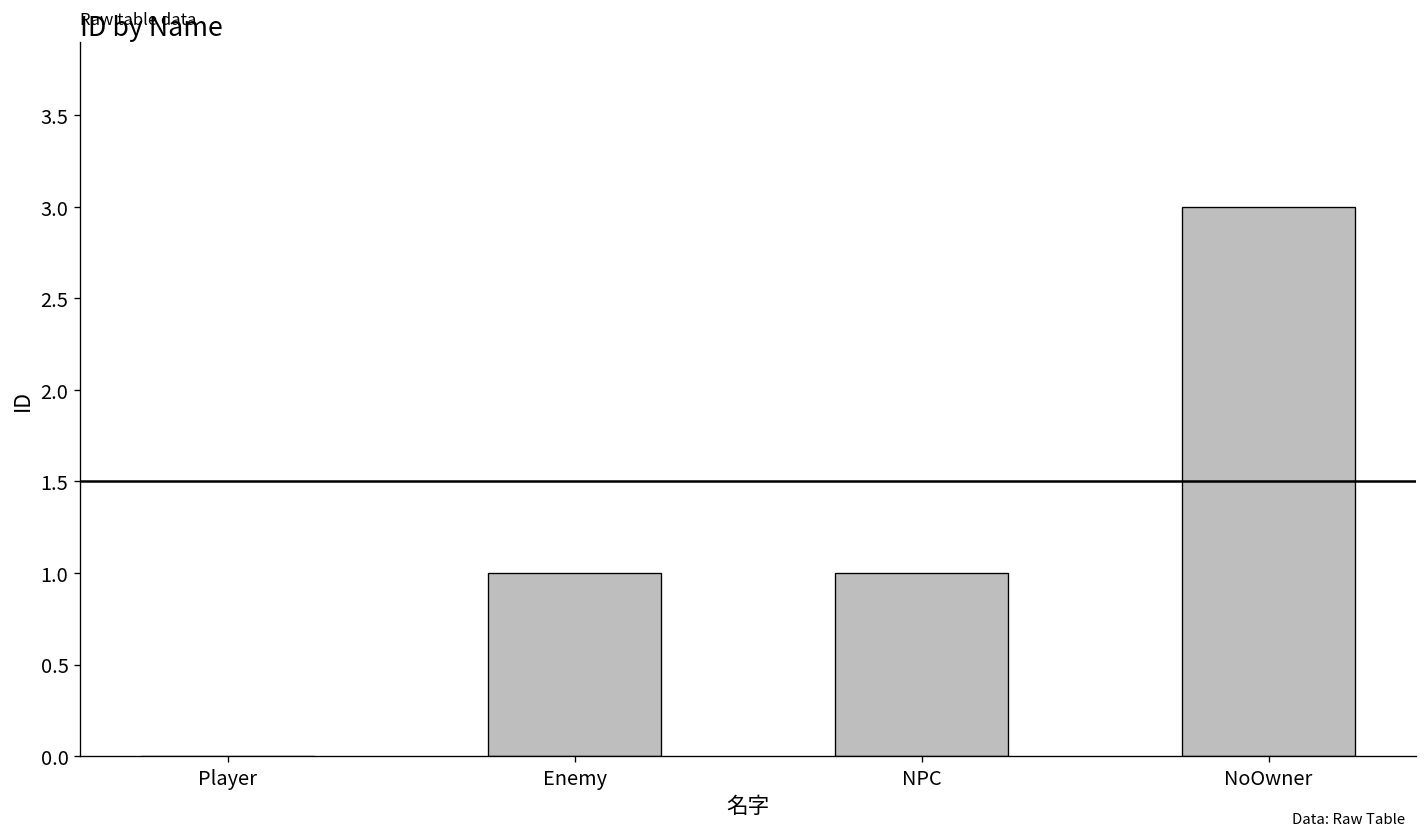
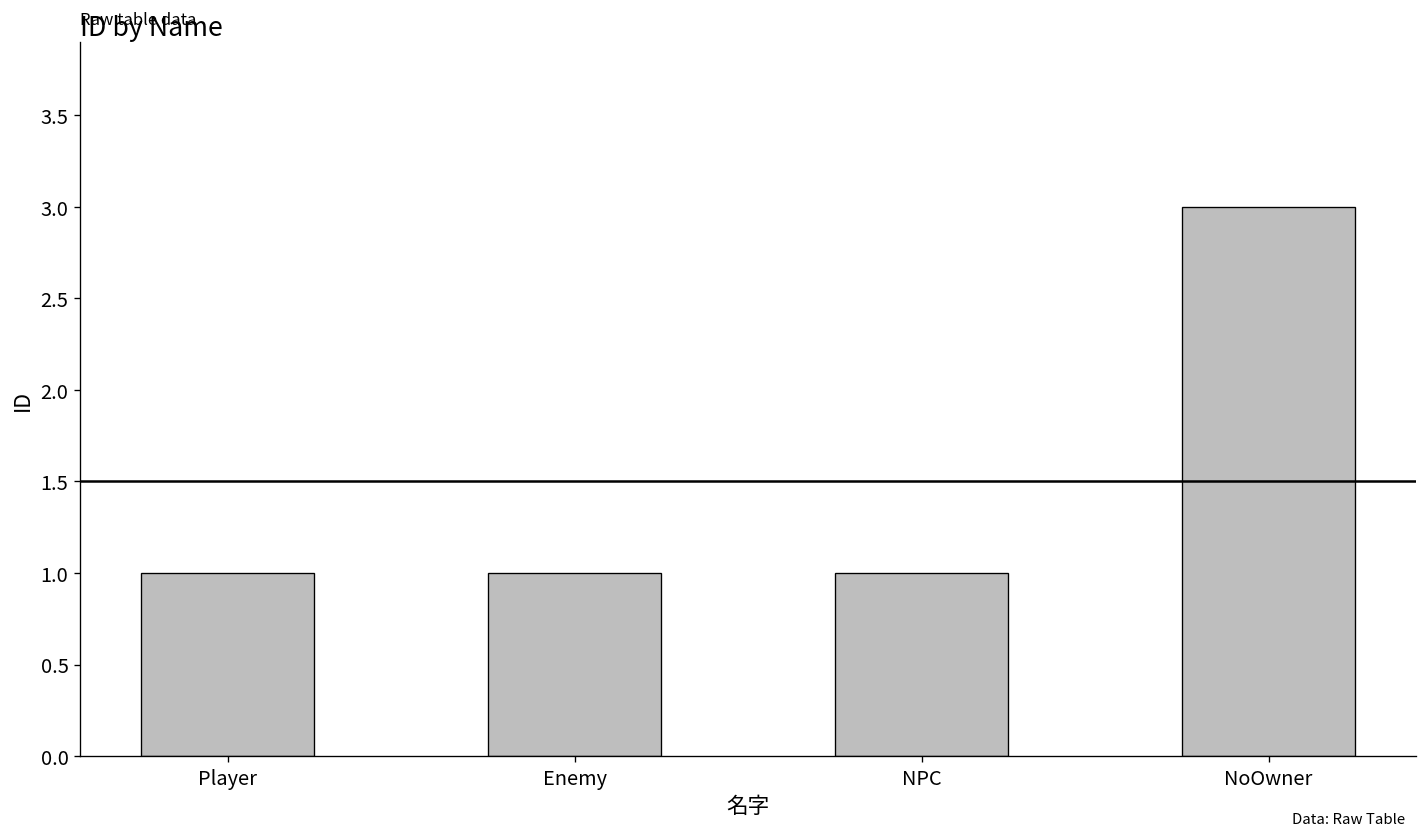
Player: 0 -> 1
